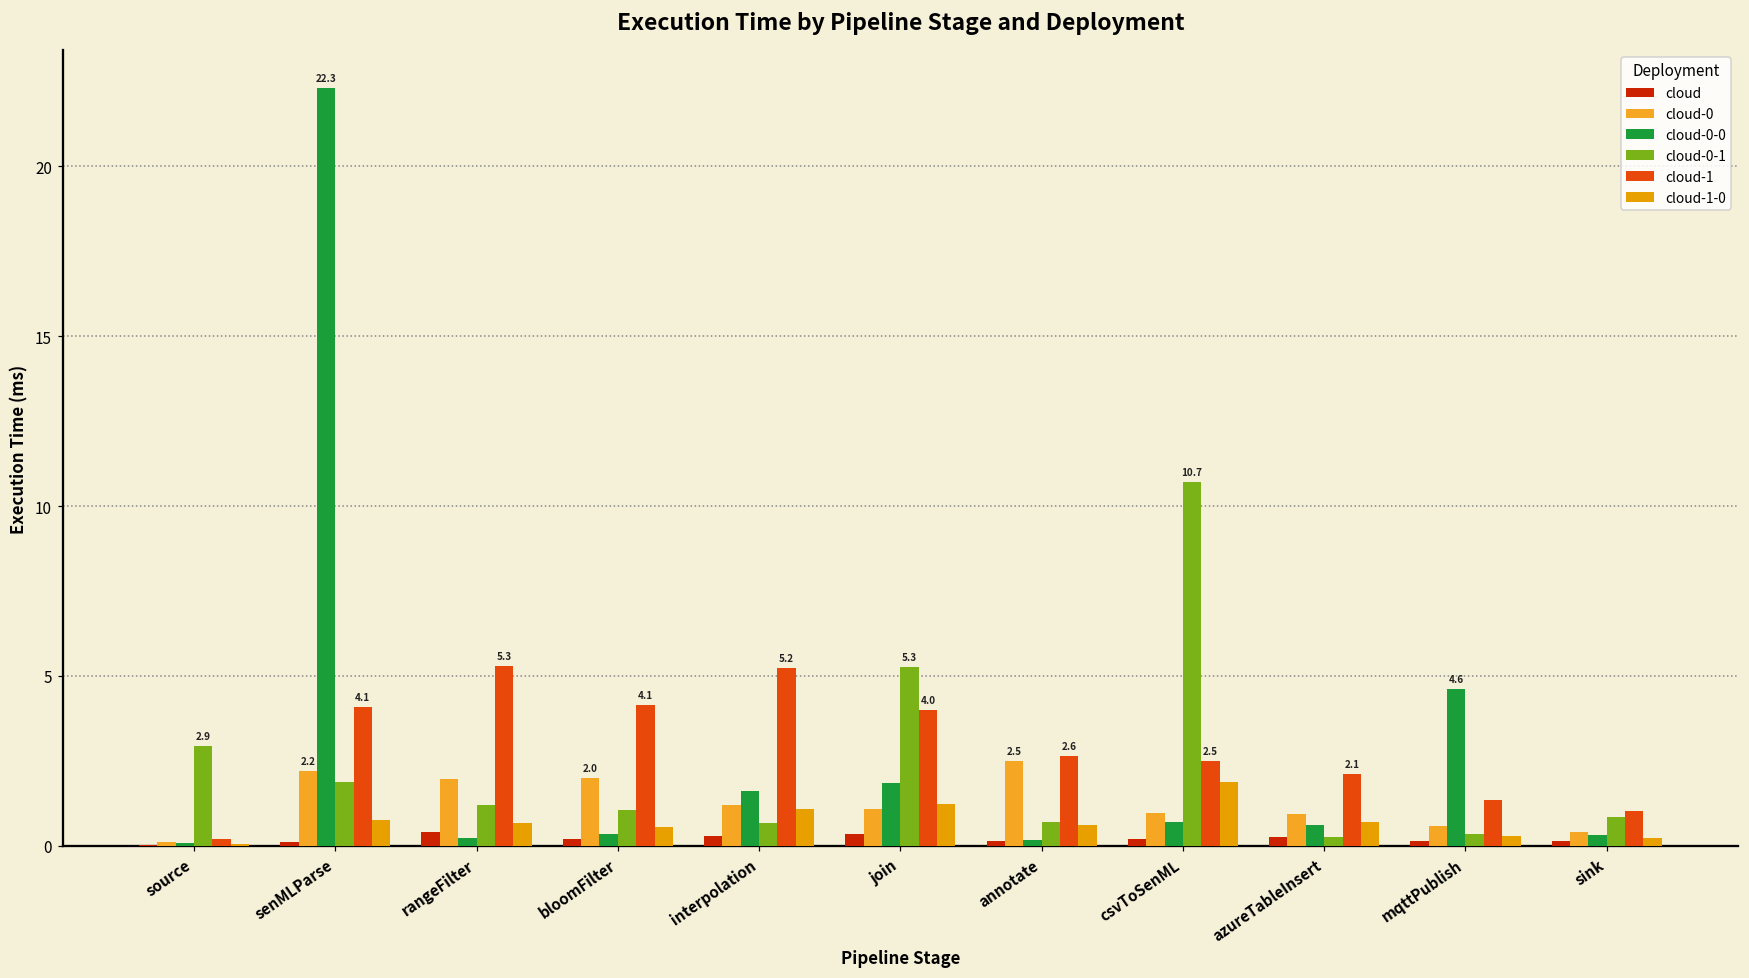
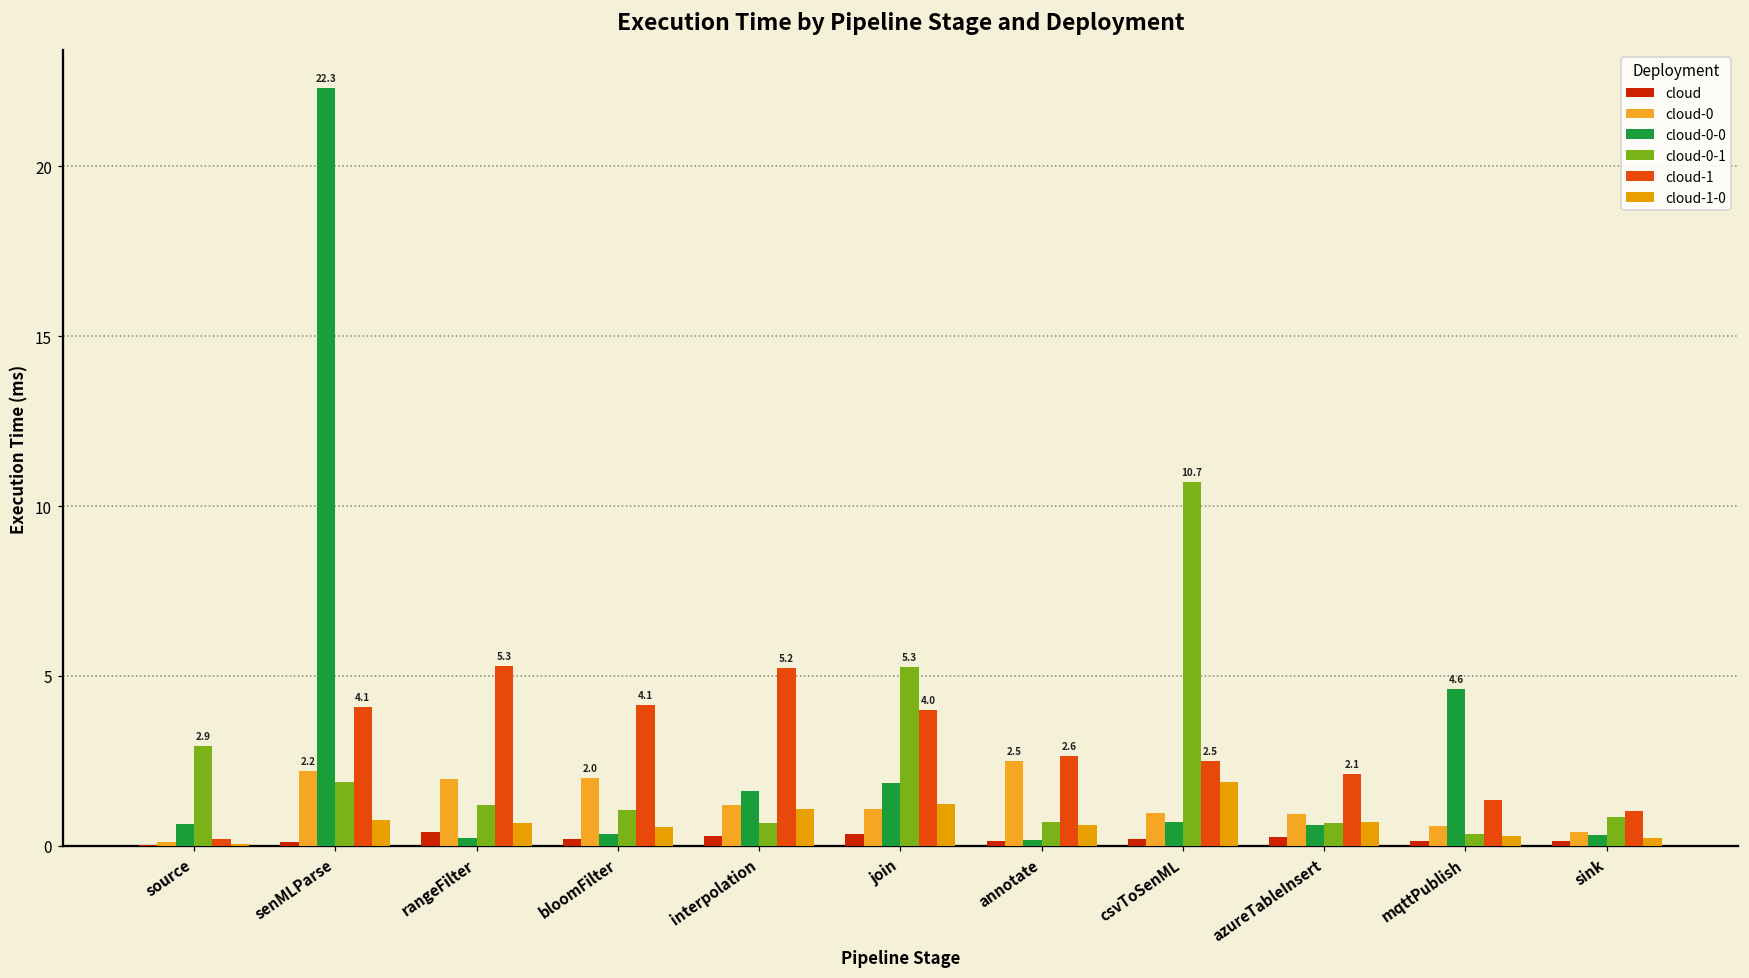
cloud-0-0, source: 0.1 -> 0.7
cloud-0-1, azureTableInsert: 0.3 -> 0.7
